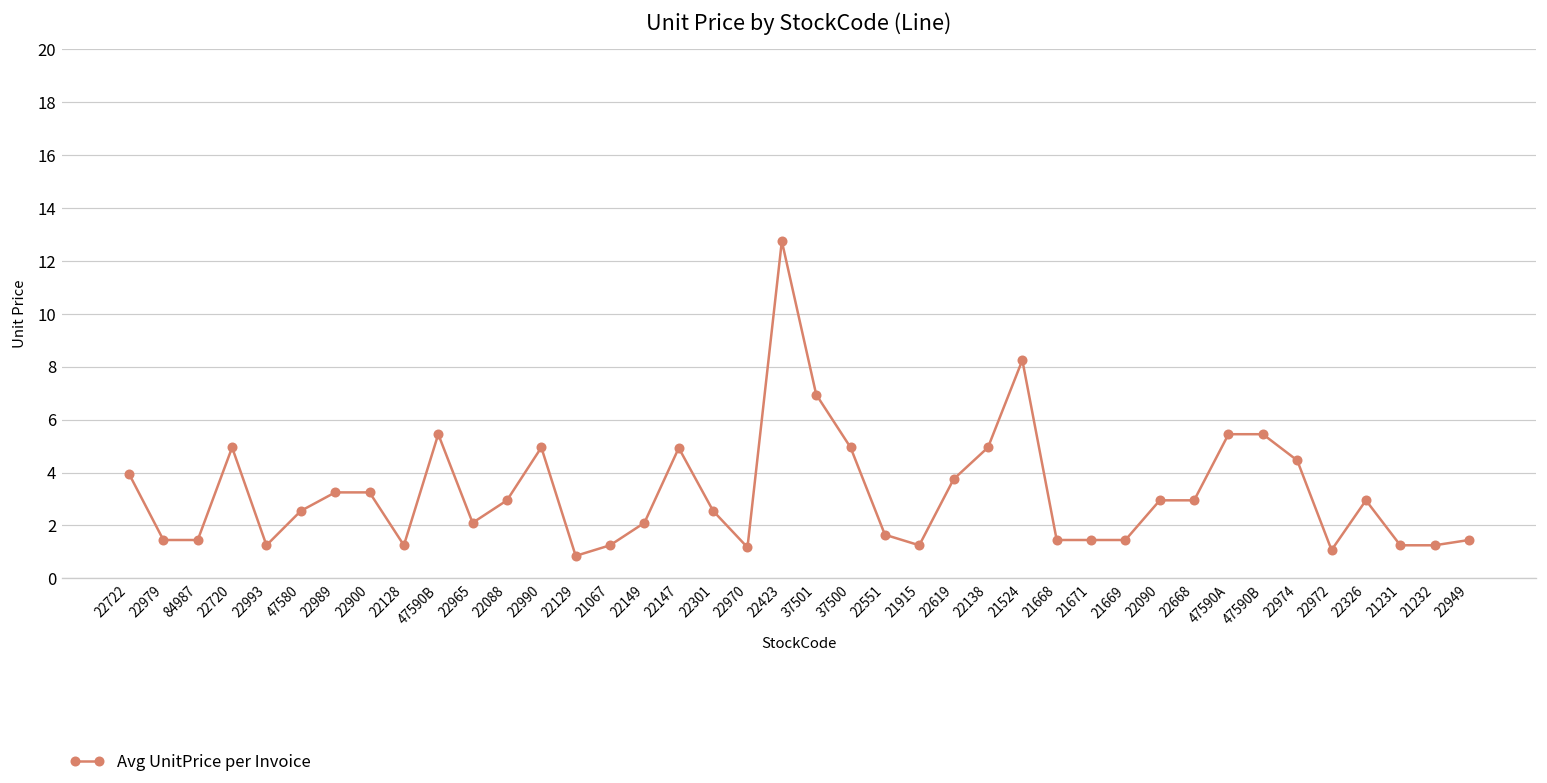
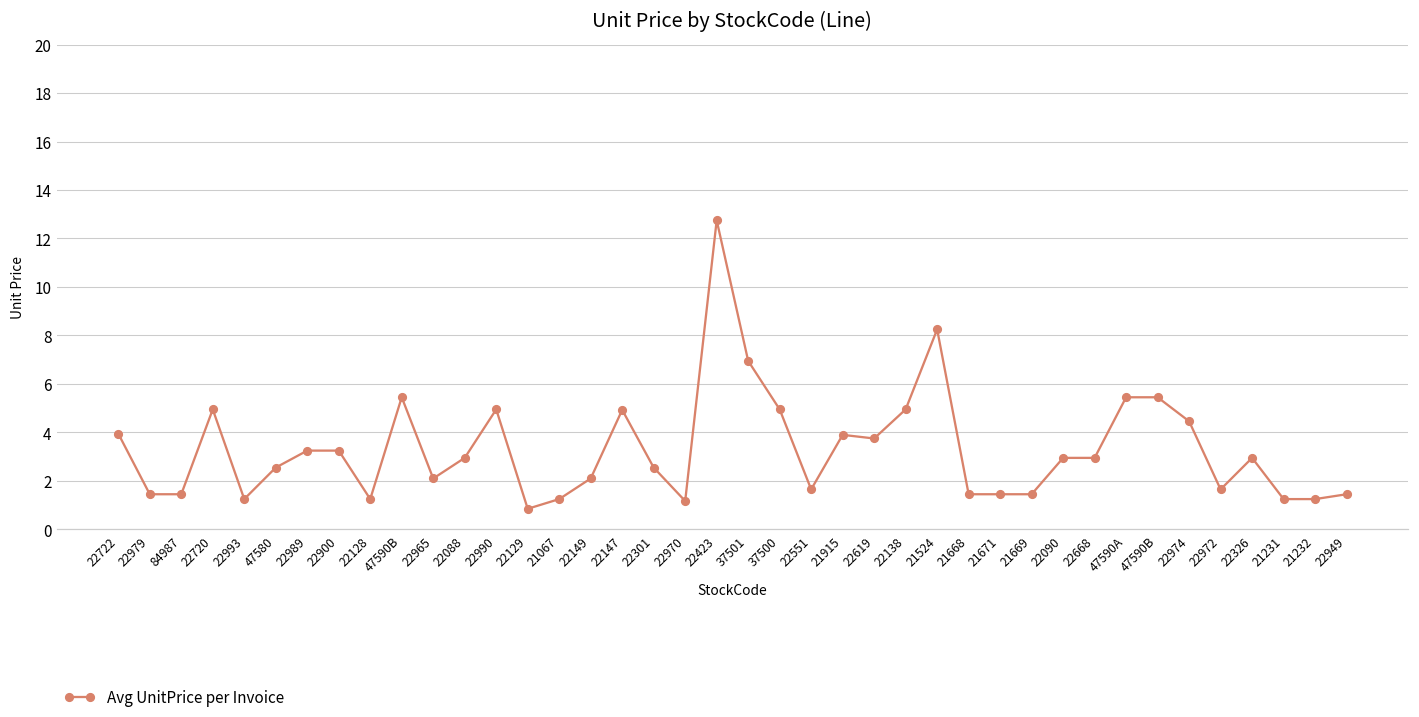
21915: 1.3 -> 3.9
22972: 1.1 -> 1.7
